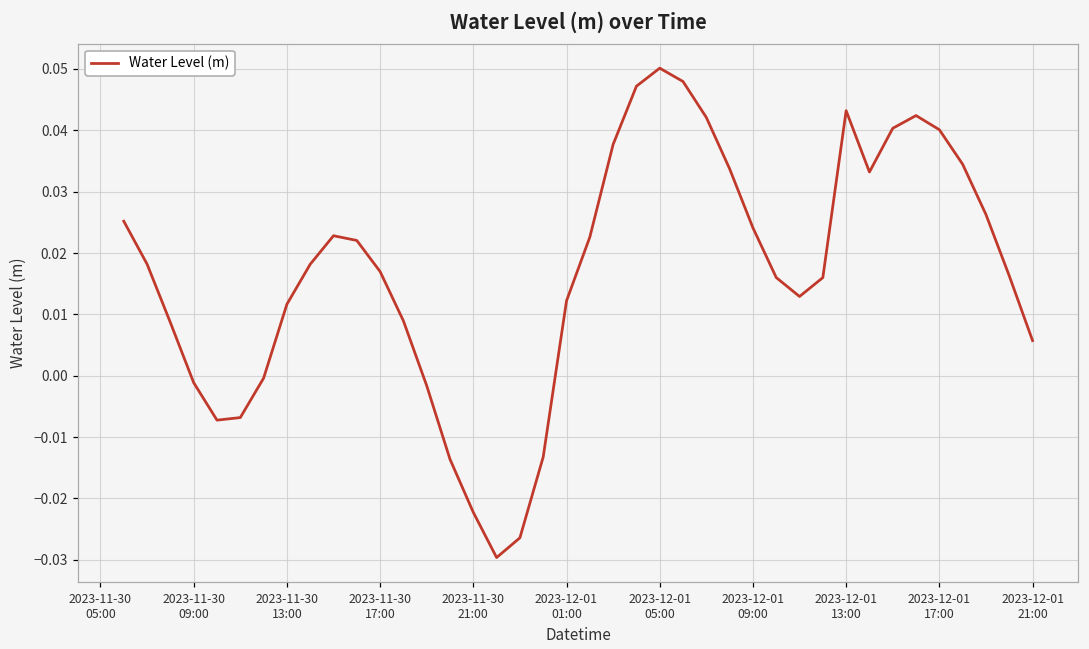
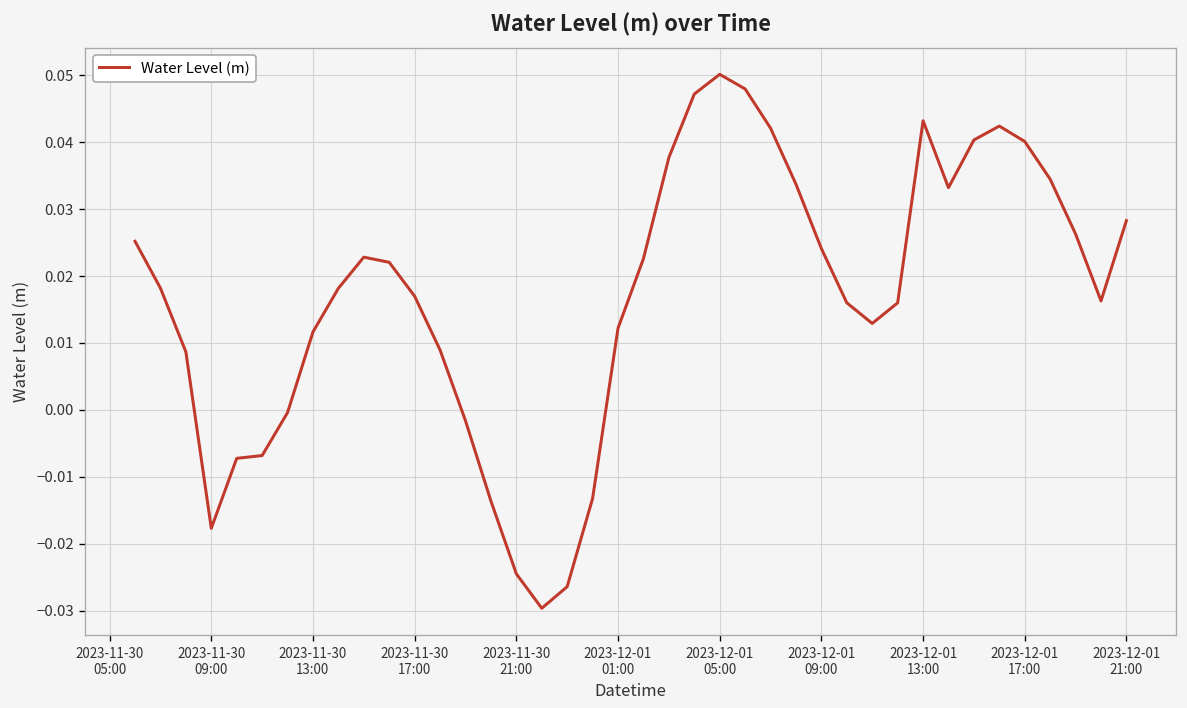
2023-11-30 09:00: -0.001 -> -0.018
2023-11-30 21:00: -0.022 -> -0.024
2023-12-01 21:00: 0.006 -> 0.028
